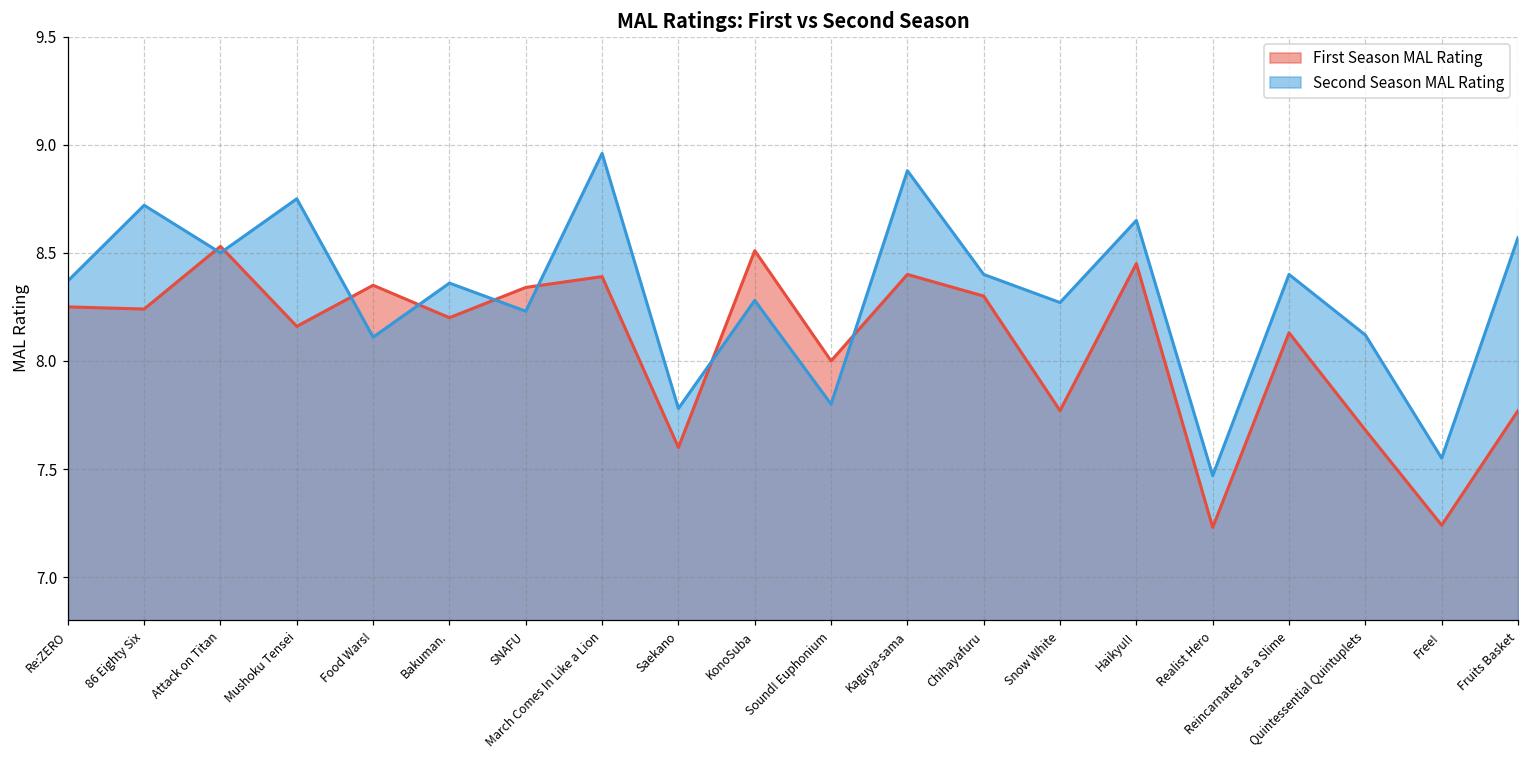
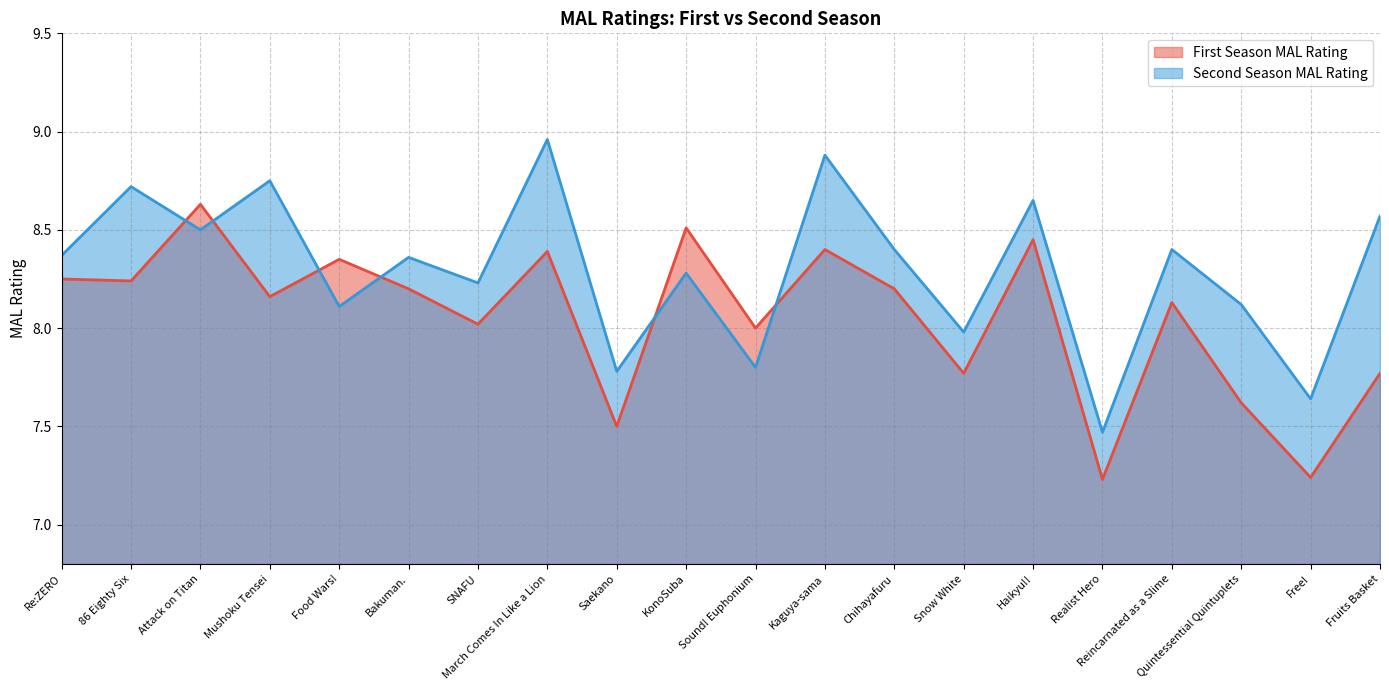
First Season MAL Rating, Attack on Titan: 8.53 -> 8.63
First Season MAL Rating, SNAFU: 8.34 -> 8.02
First Season MAL Rating, Saekano: 7.6 -> 7.5
First Season MAL Rating, Chihayafuru: 8.3 -> 8.2
Second Season MAL Rating, Snow White: 8.27 -> 7.98
First Season MAL Rating, Quintessential Quintuplets: 7.68 -> 7.62
Second Season MAL Rating, Free!: 7.55 -> 7.64
